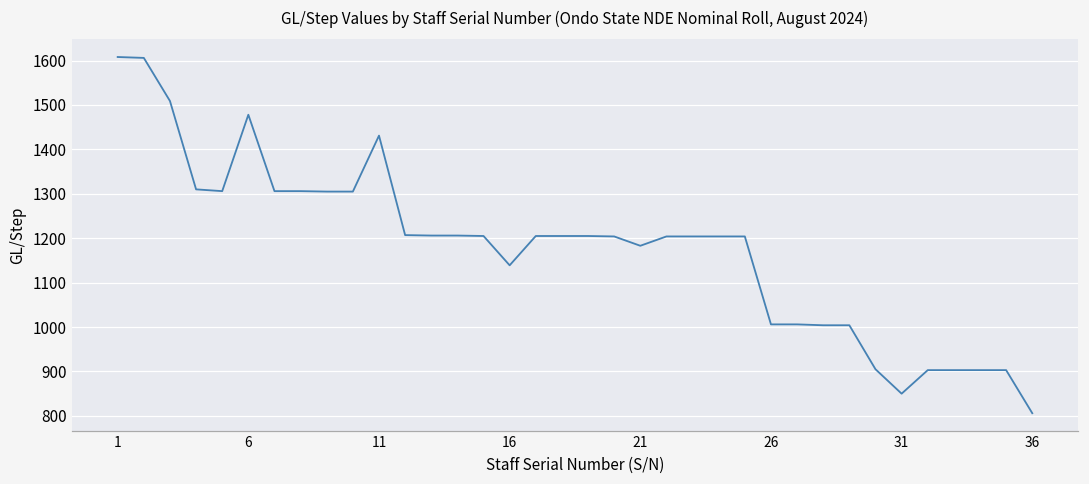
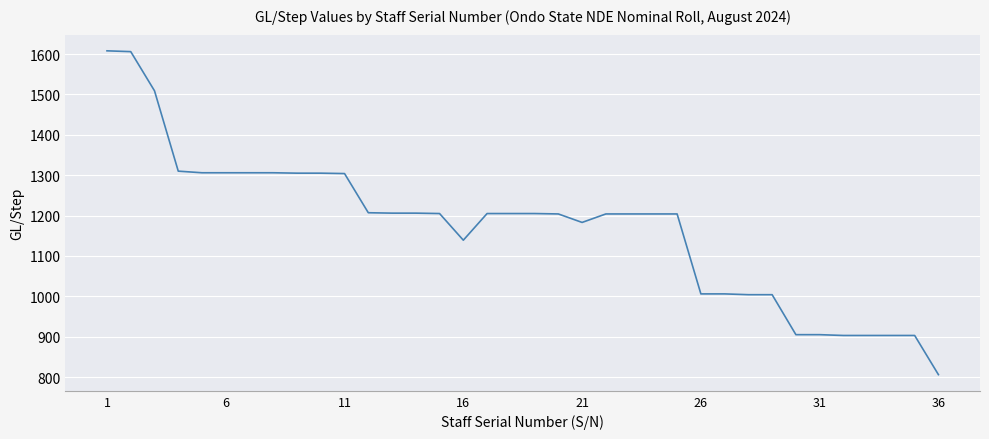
6: 1480 -> 1310
11: 1430 -> 1300
31: 850 -> 910
